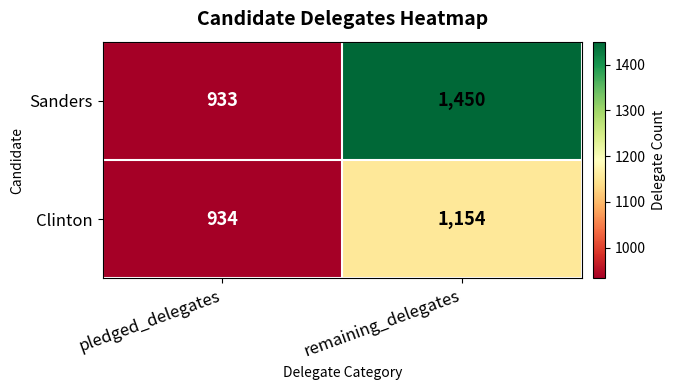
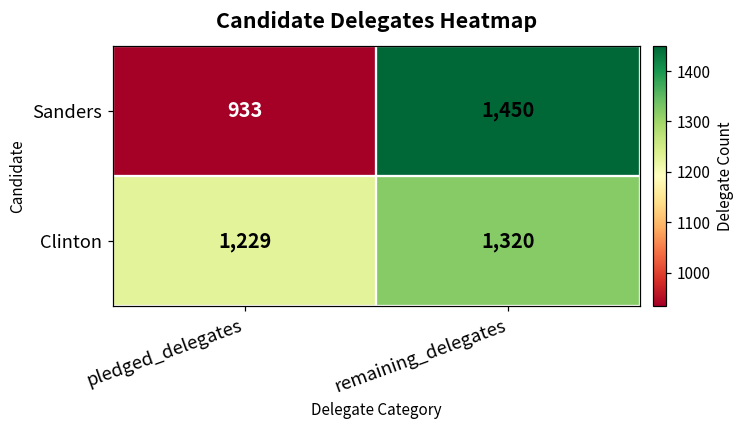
Clinton, pledged_delegates: 934 -> 1,229
Clinton, remaining_delegates: 1,154 -> 1,320
